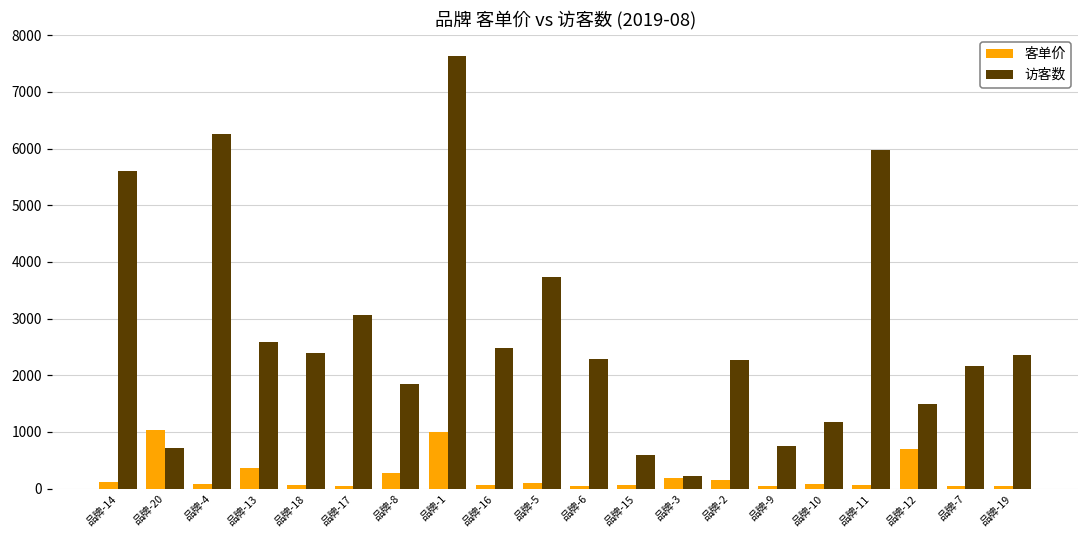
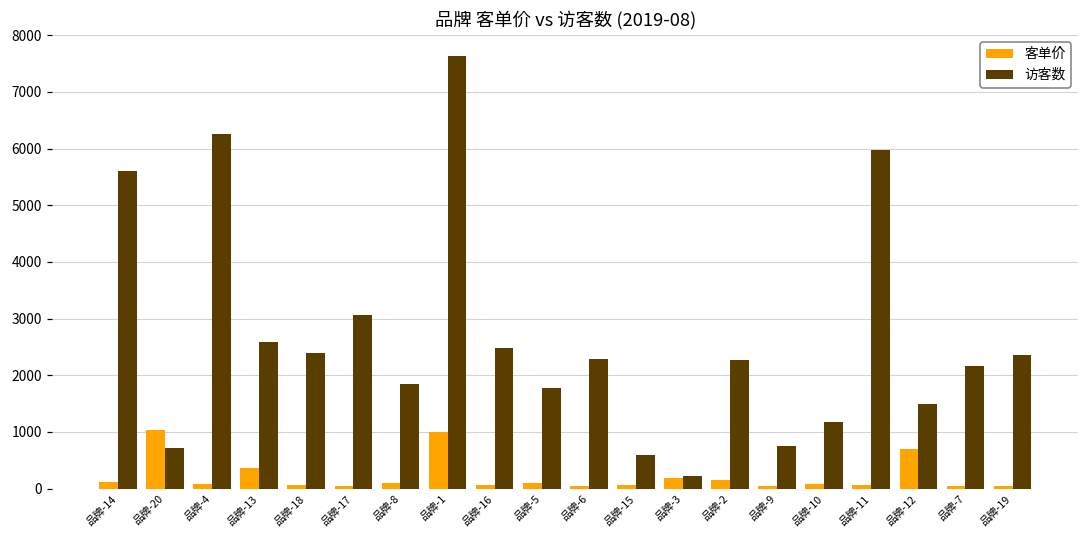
客单价, 品牌-8: 300 -> 100
访客数, 品牌-5: 3700 -> 1800
